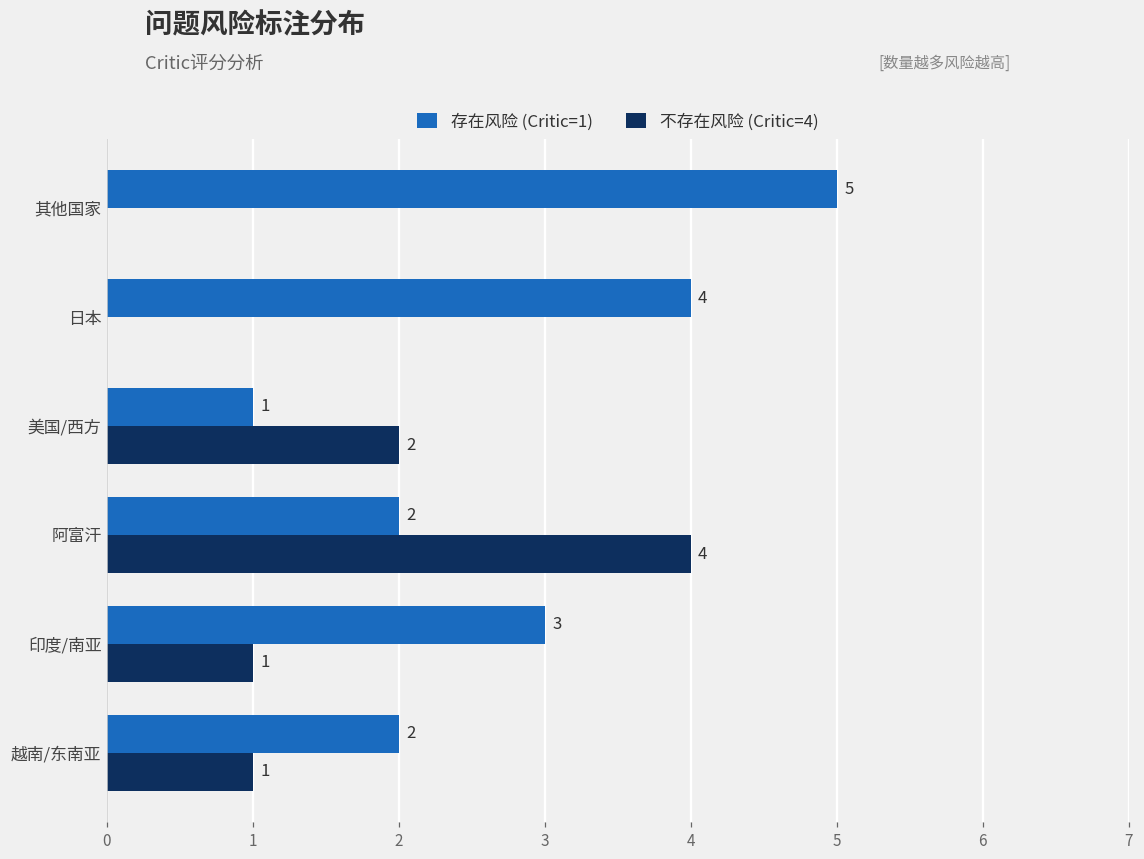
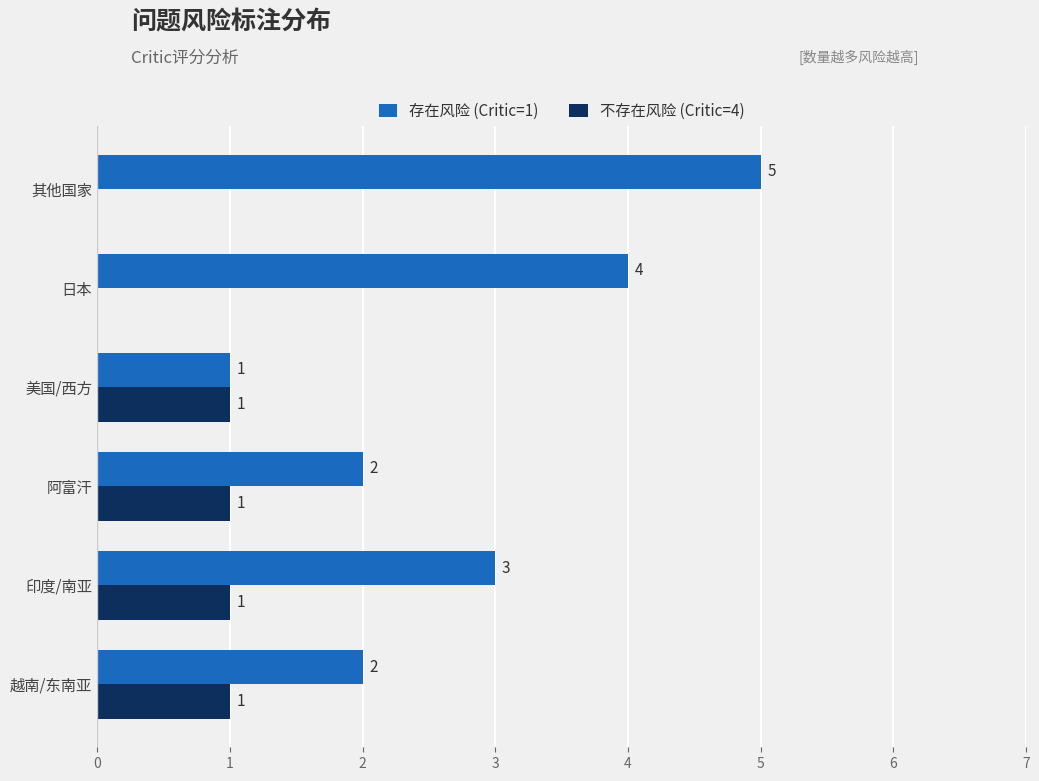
不存在风险 (Critic=4), 美国/西方: 2 -> 1
不存在风险 (Critic=4), 阿富汗: 4 -> 1
